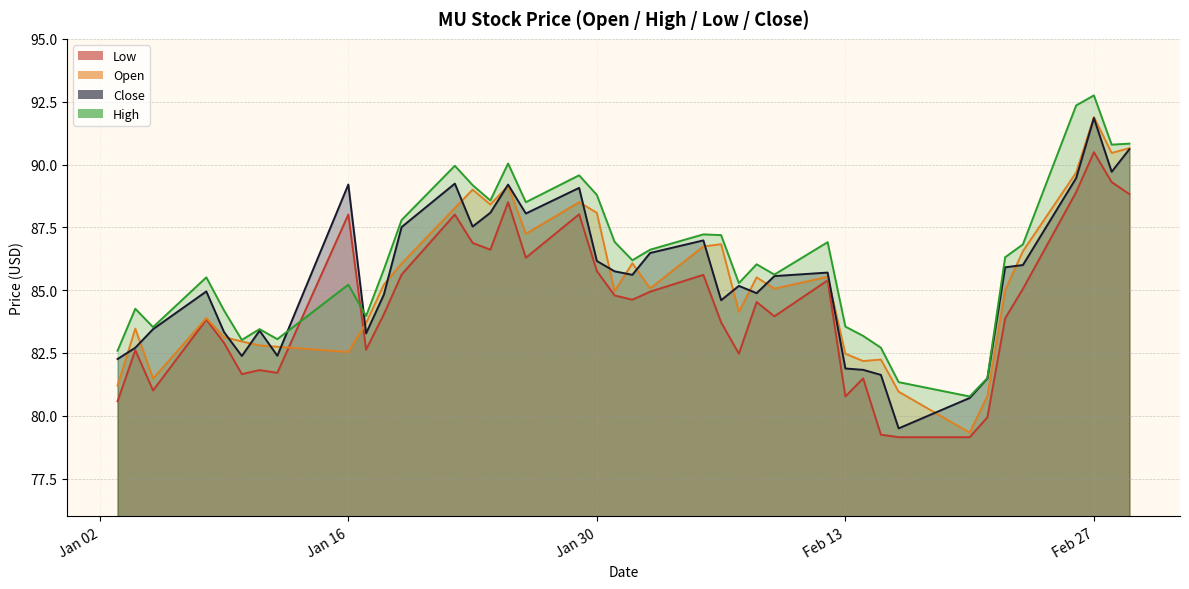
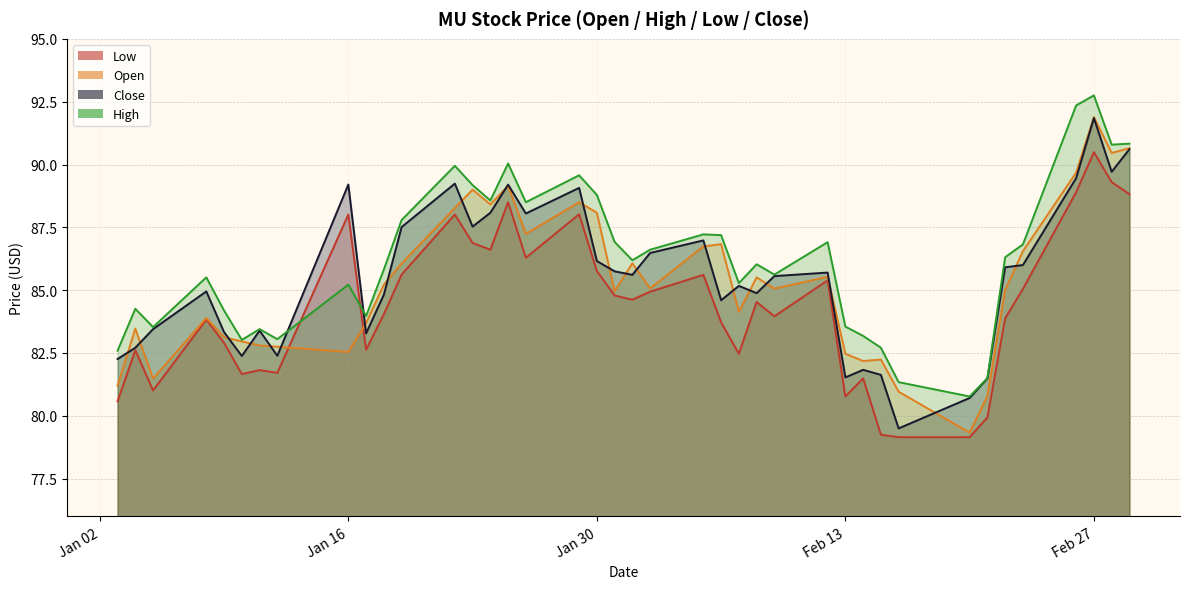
Close, Feb 13: 81.9 -> 81.5
